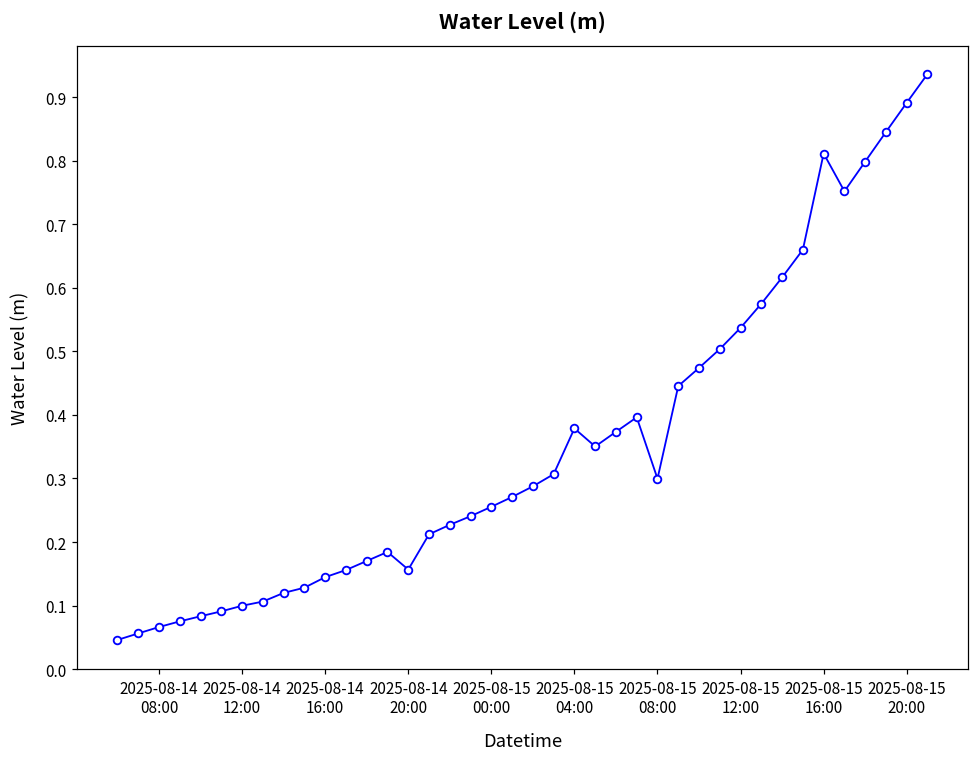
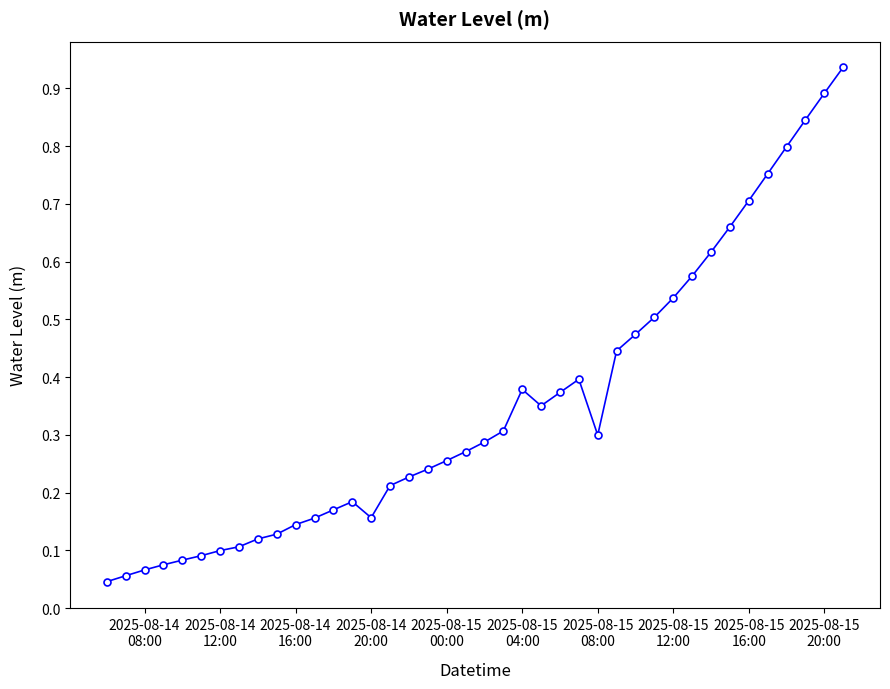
2025-08-15 16:00: 0.81 -> 0.71
